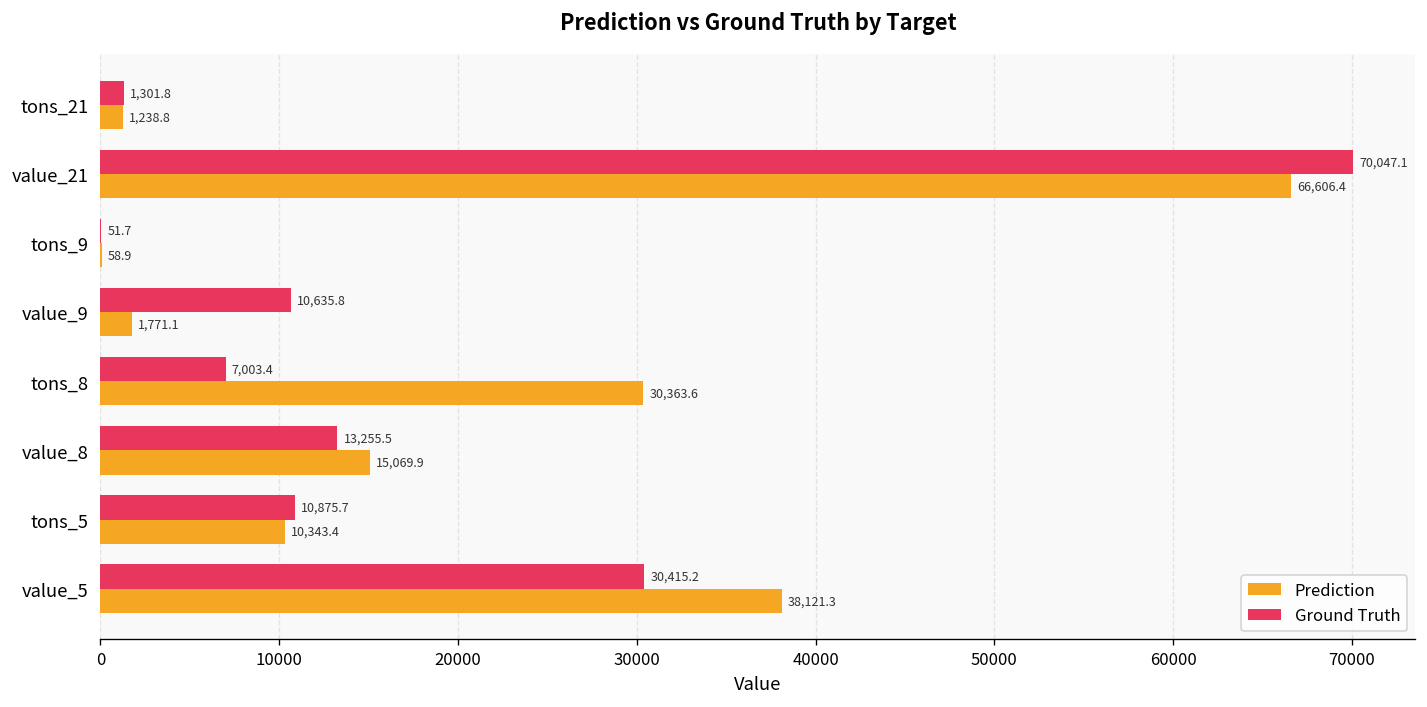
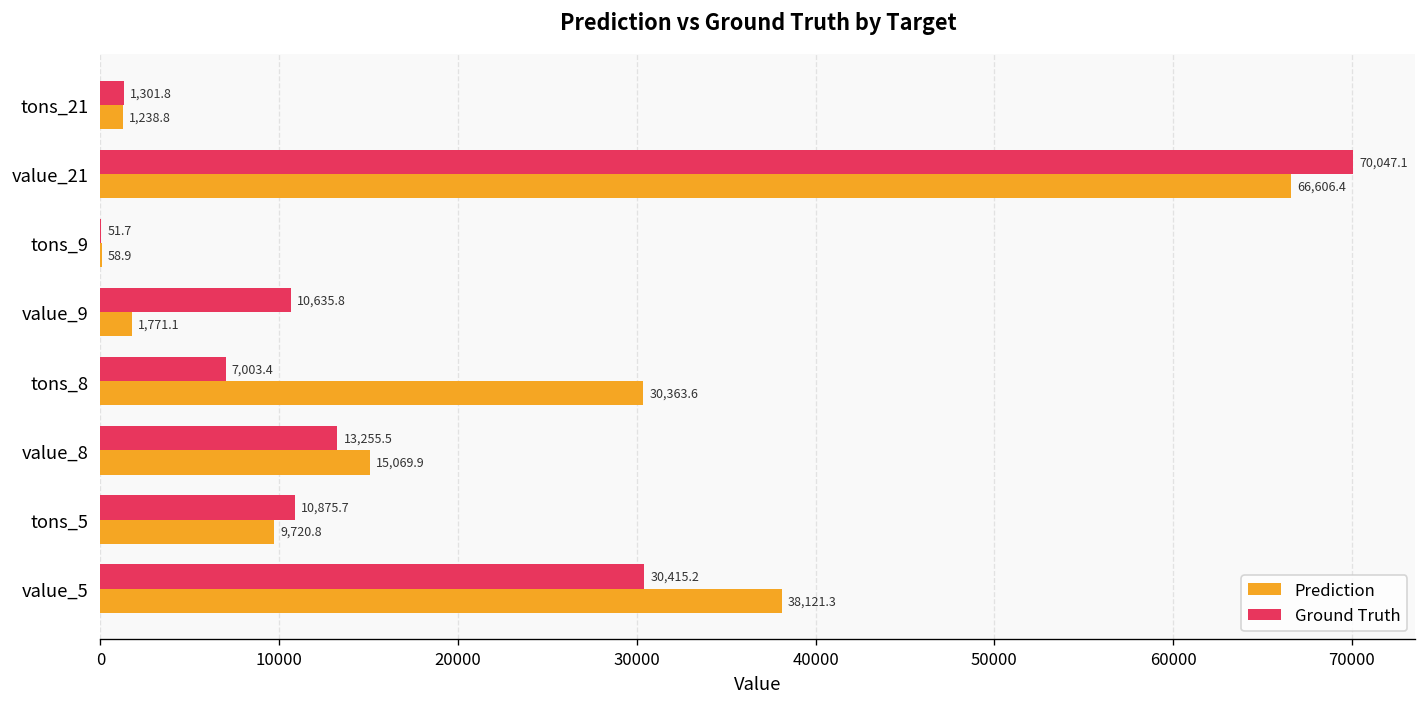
Prediction, tons_5: 10,343.4 -> 9,720.8
